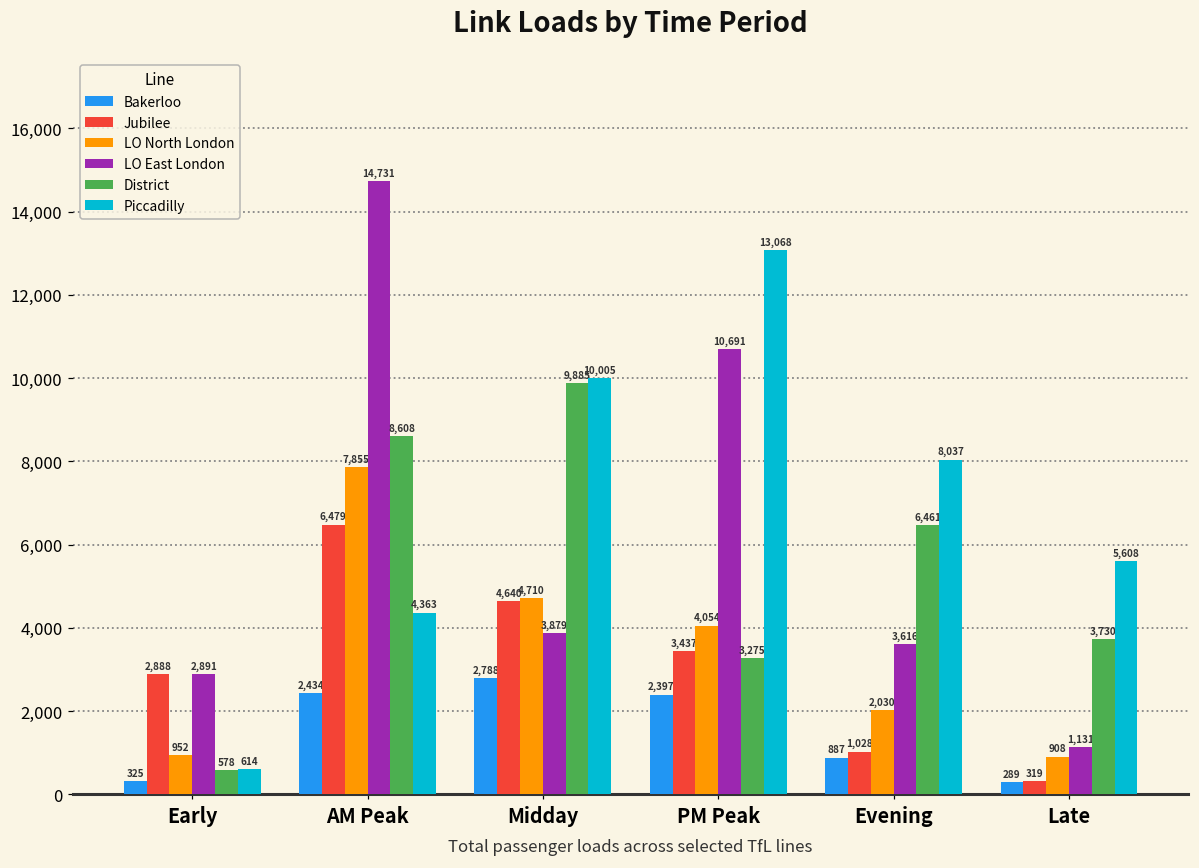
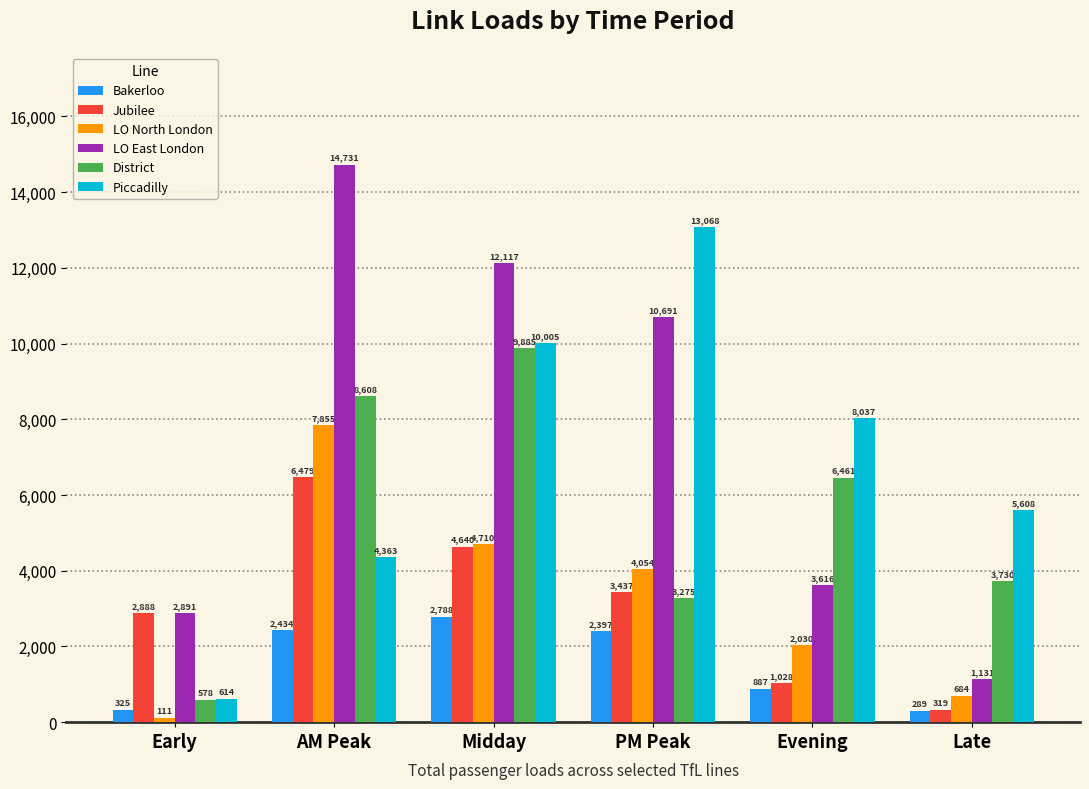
LO North London, Early: 952 -> 111
LO East London, Midday: 3,879 -> 12,117
LO North London, Late: 908 -> 684
